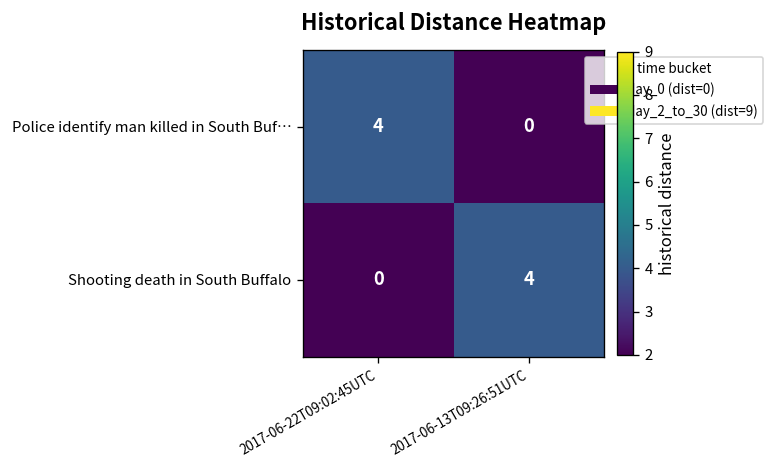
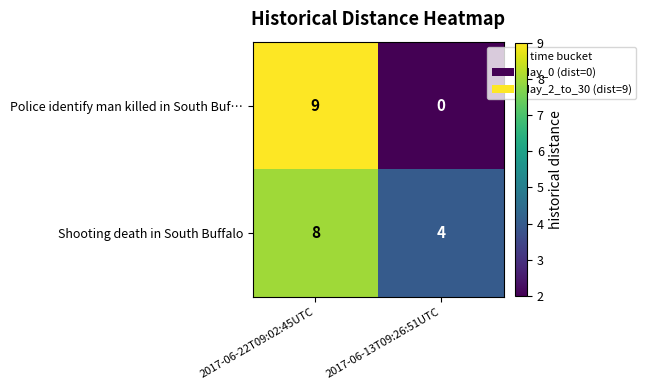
Police identify man killed in South Buf…, 2017-06-22T09:02:45UTC: 4 -> 9
Shooting death in South Buffalo, 2017-06-22T09:02:45UTC: 0 -> 8
